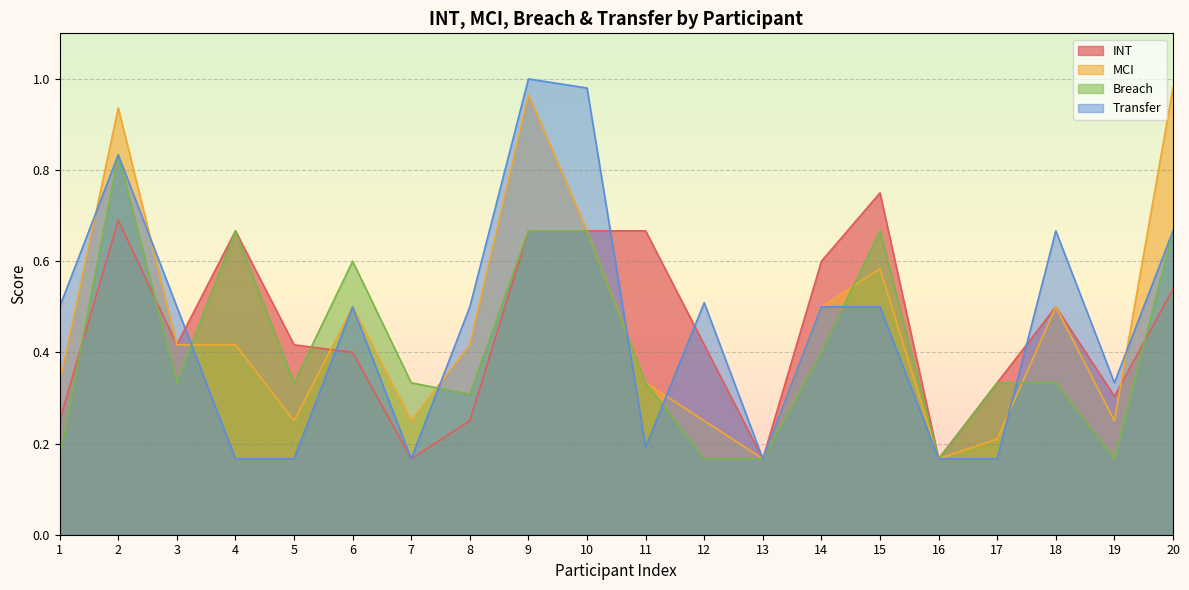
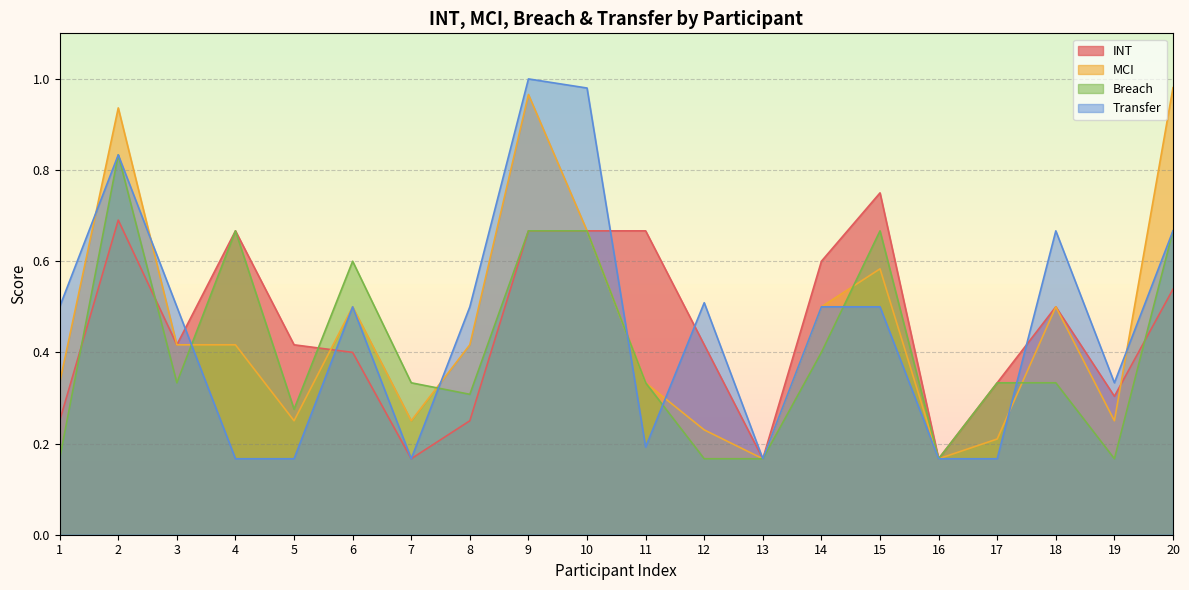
Breach, 5: 0.33 -> 0.28
MCI, 12: 0.25 -> 0.23
